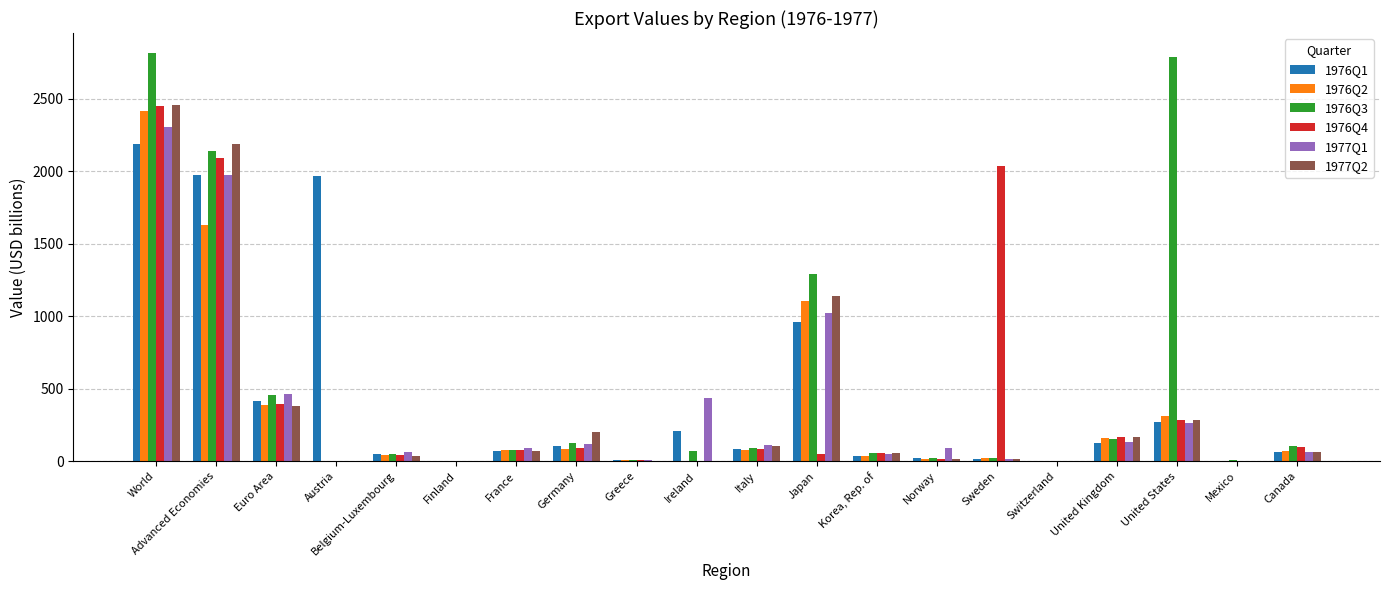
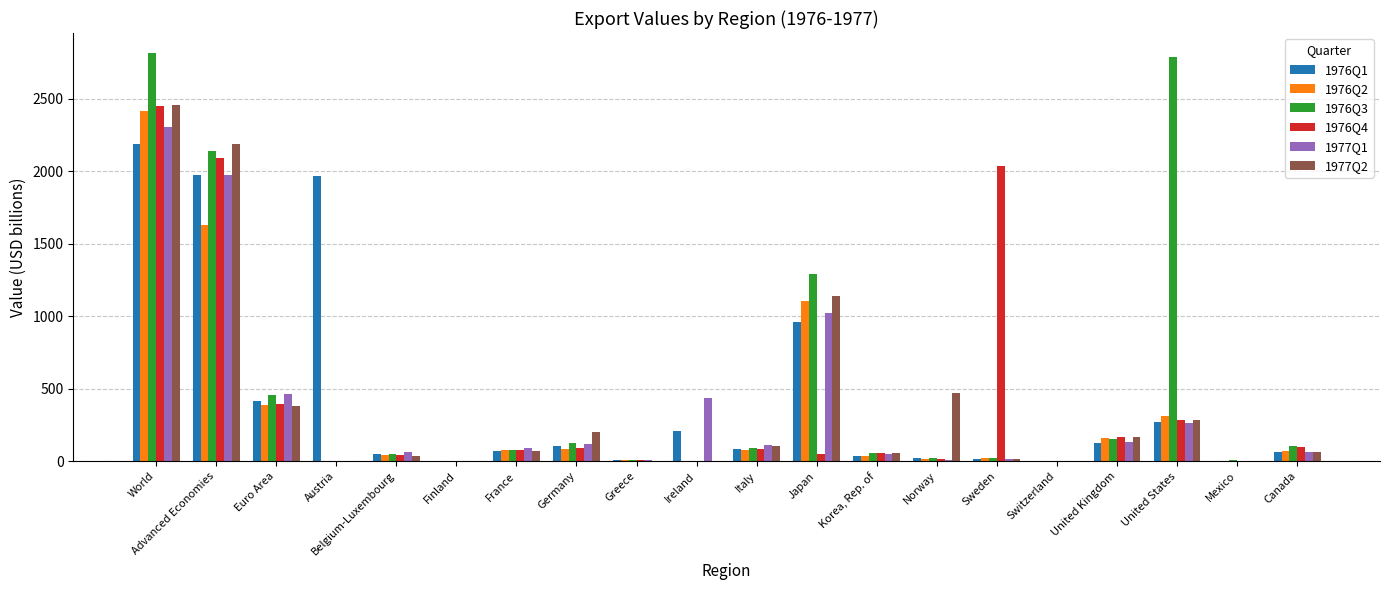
1976Q3, Ireland: 70 -> 0
1977Q1, Norway: 90 -> 10
1977Q2, Norway: 20 -> 470
